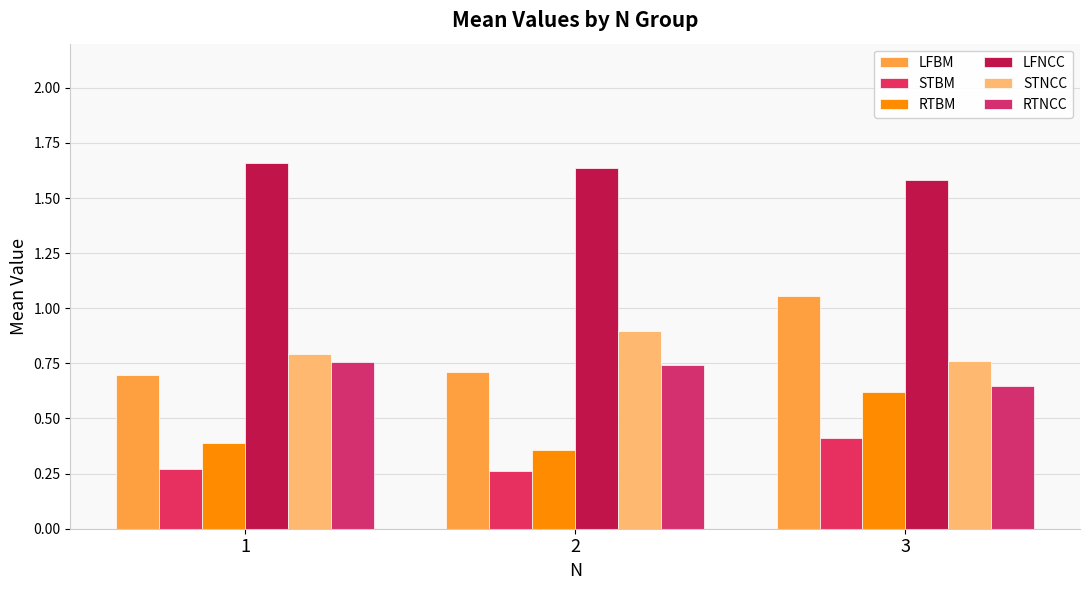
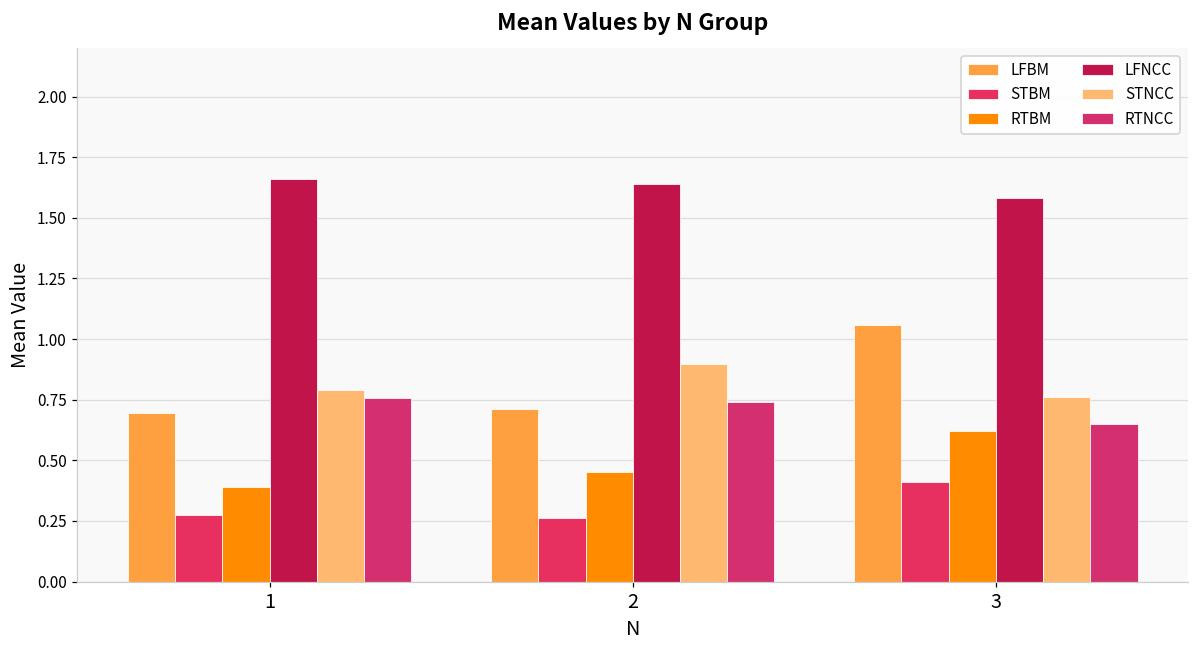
RTBM, 2: 0.36 -> 0.45
